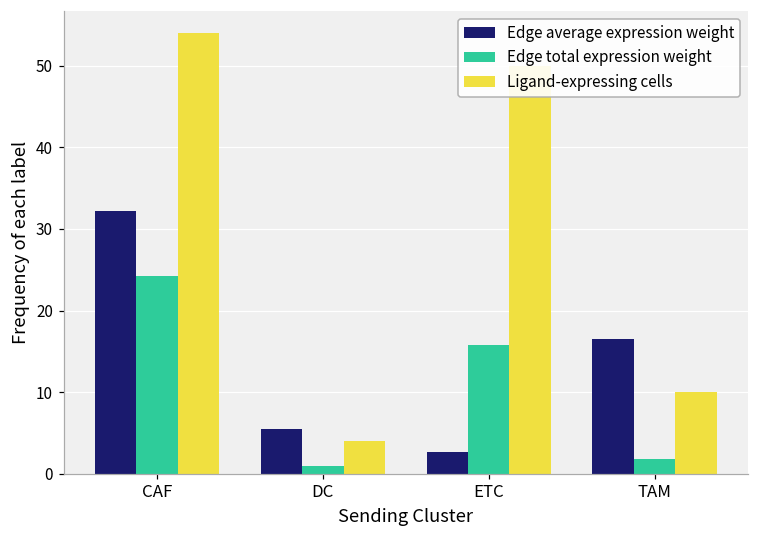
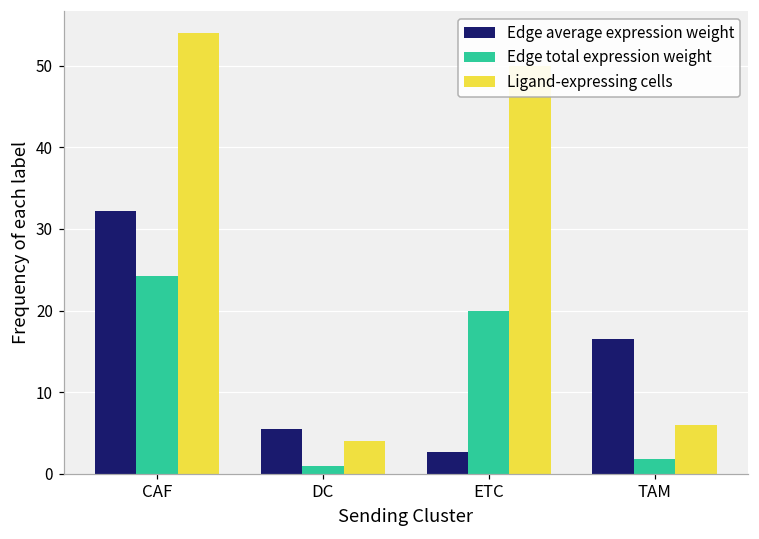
Edge total expression weight, ETC: 16 -> 20
Ligand-expressing cells, TAM: 10 -> 6
